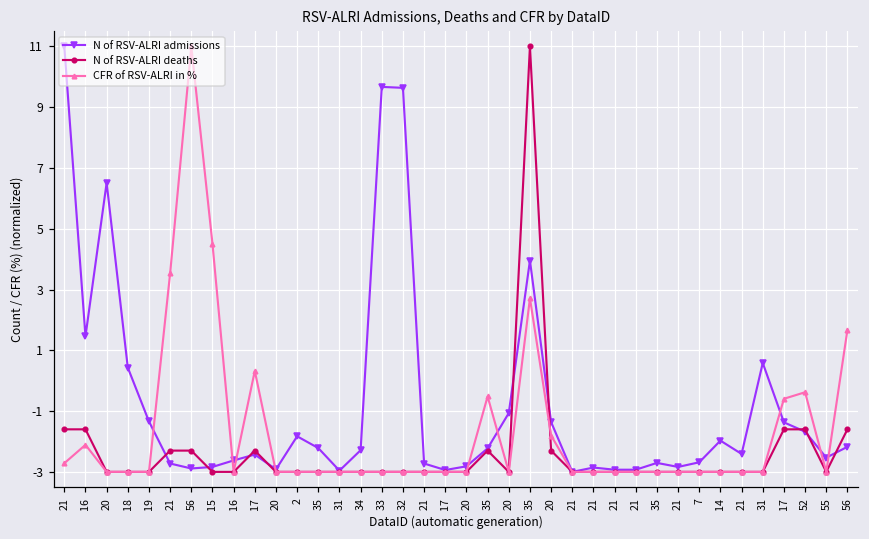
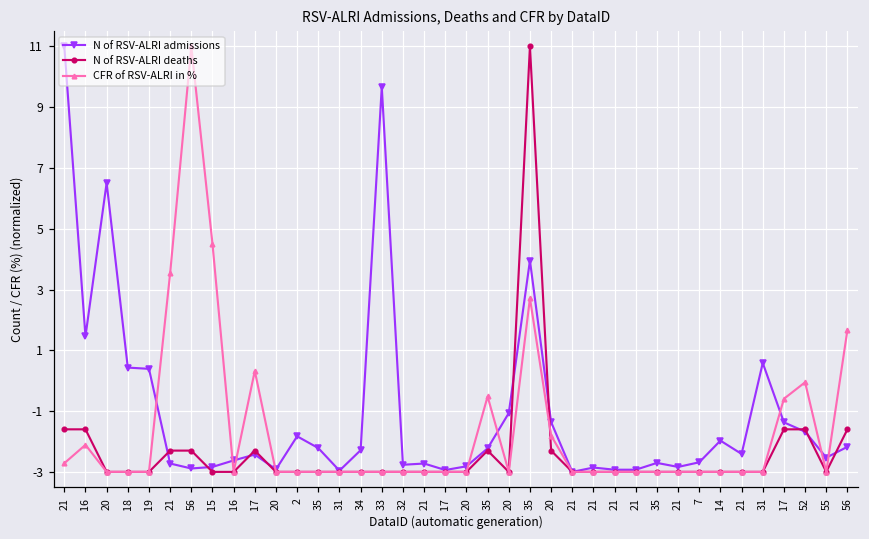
N of RSV-ALRI admissions, 19: -1.3 -> 0.4
N of RSV-ALRI admissions, 32: 9.6 -> -2.8
CFR of RSV-ALRI in %, 52: -0.4 -> -0.1
